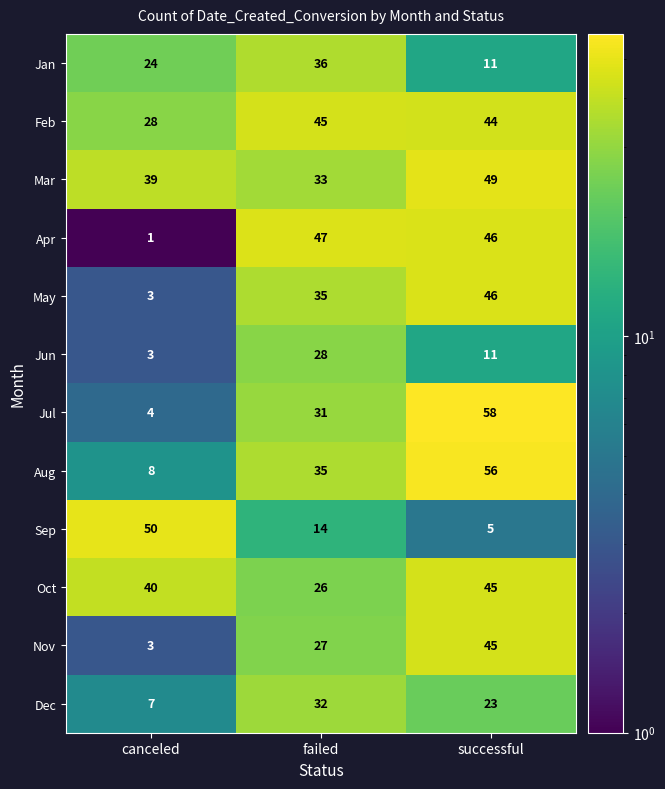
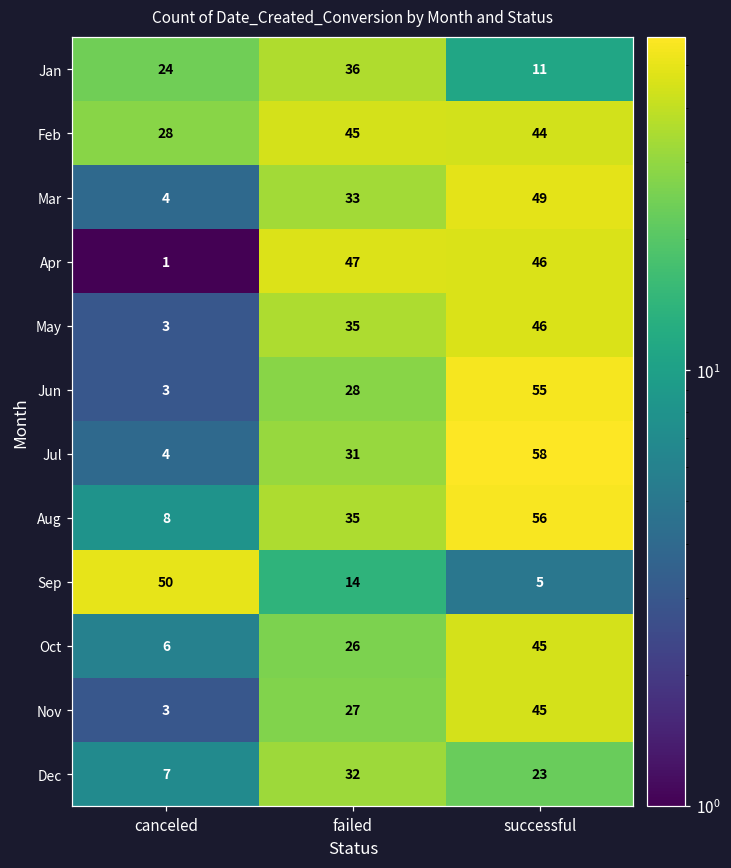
Mar, canceled: 39 -> 4
Jun, successful: 11 -> 55
Oct, canceled: 40 -> 6
